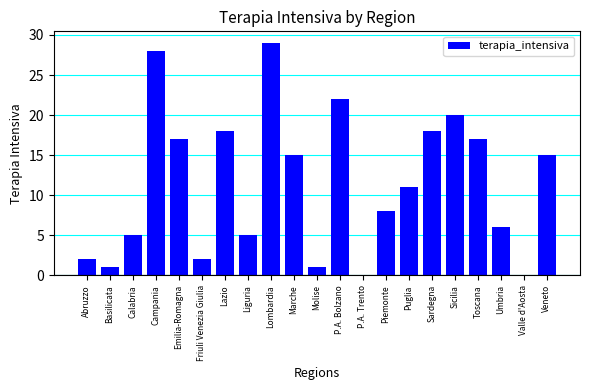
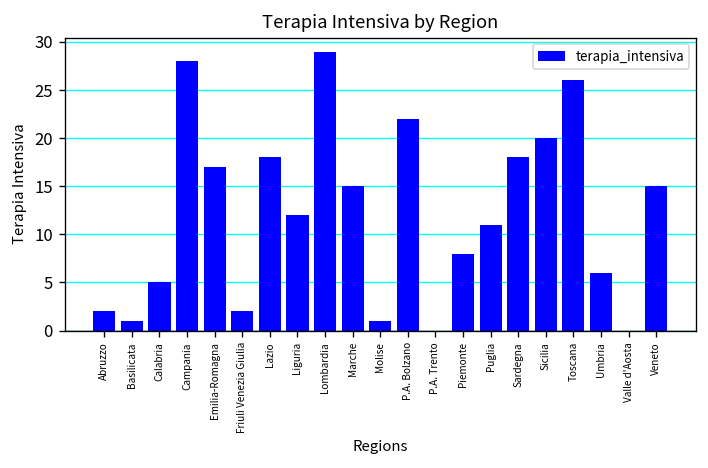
Liguria: 5 -> 12
Toscana: 17 -> 26
